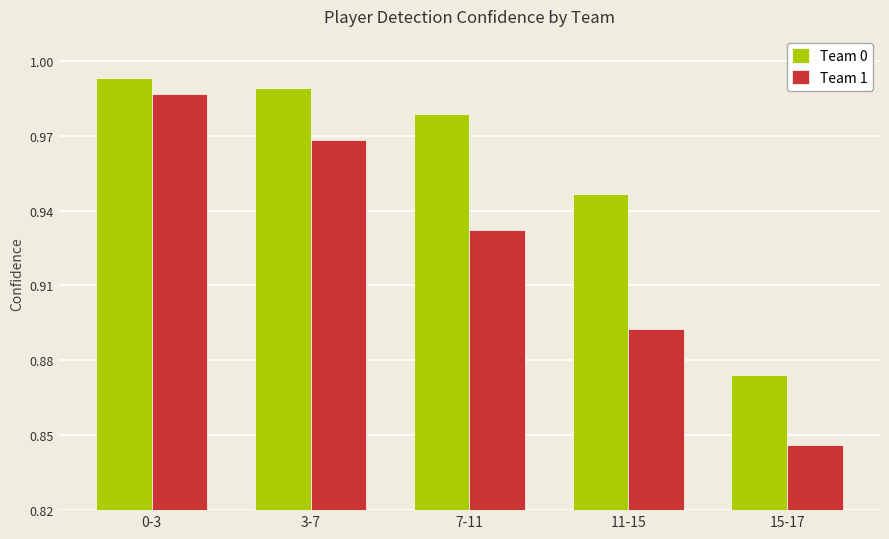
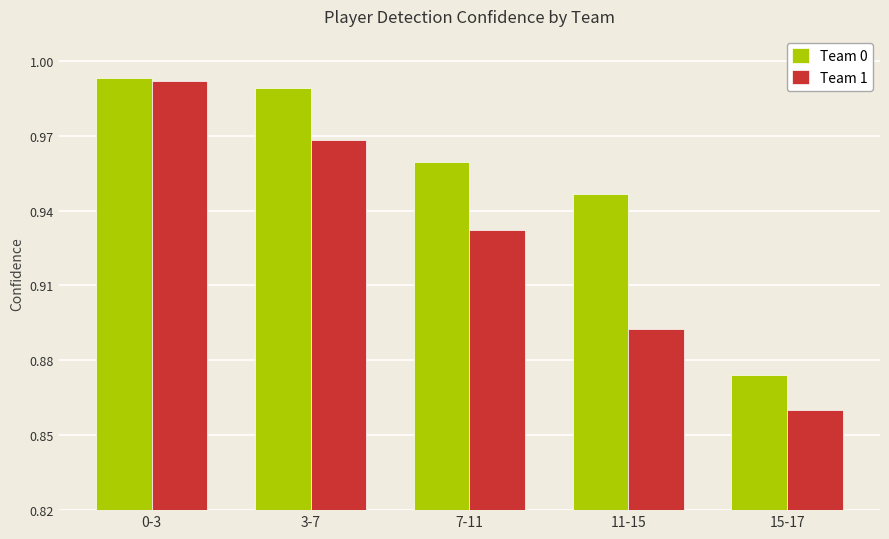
Team 1, 0-3: 0.987 -> 0.992
Team 0, 7-11: 0.979 -> 0.960
Team 1, 15-17: 0.846 -> 0.860
